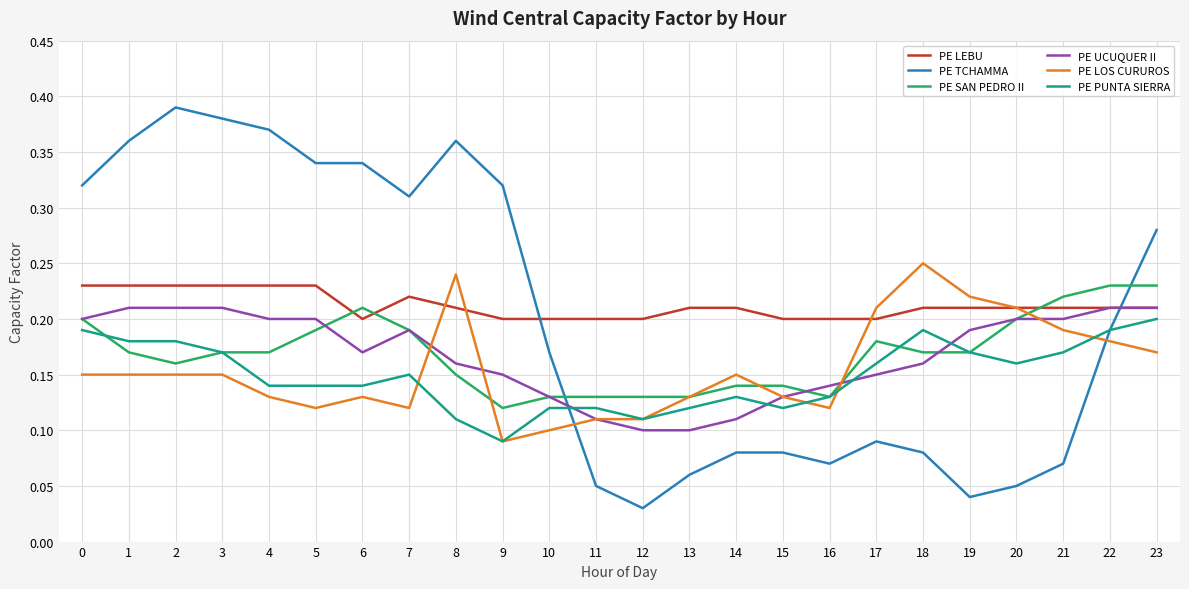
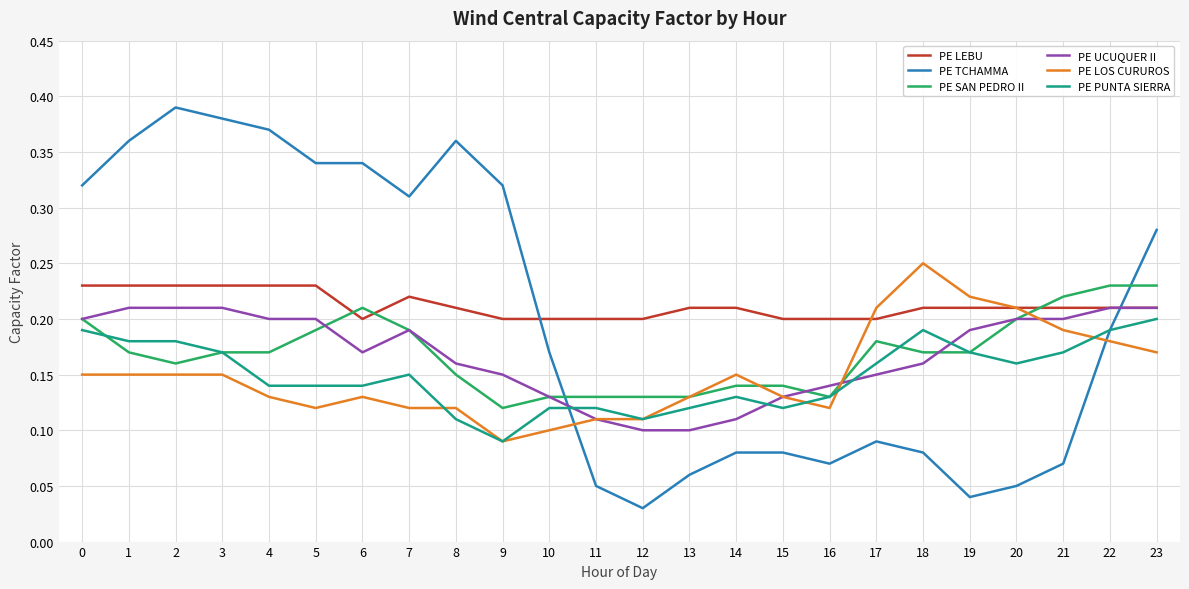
PE LOS CURUROS, 8: 0.24 -> 0.12
